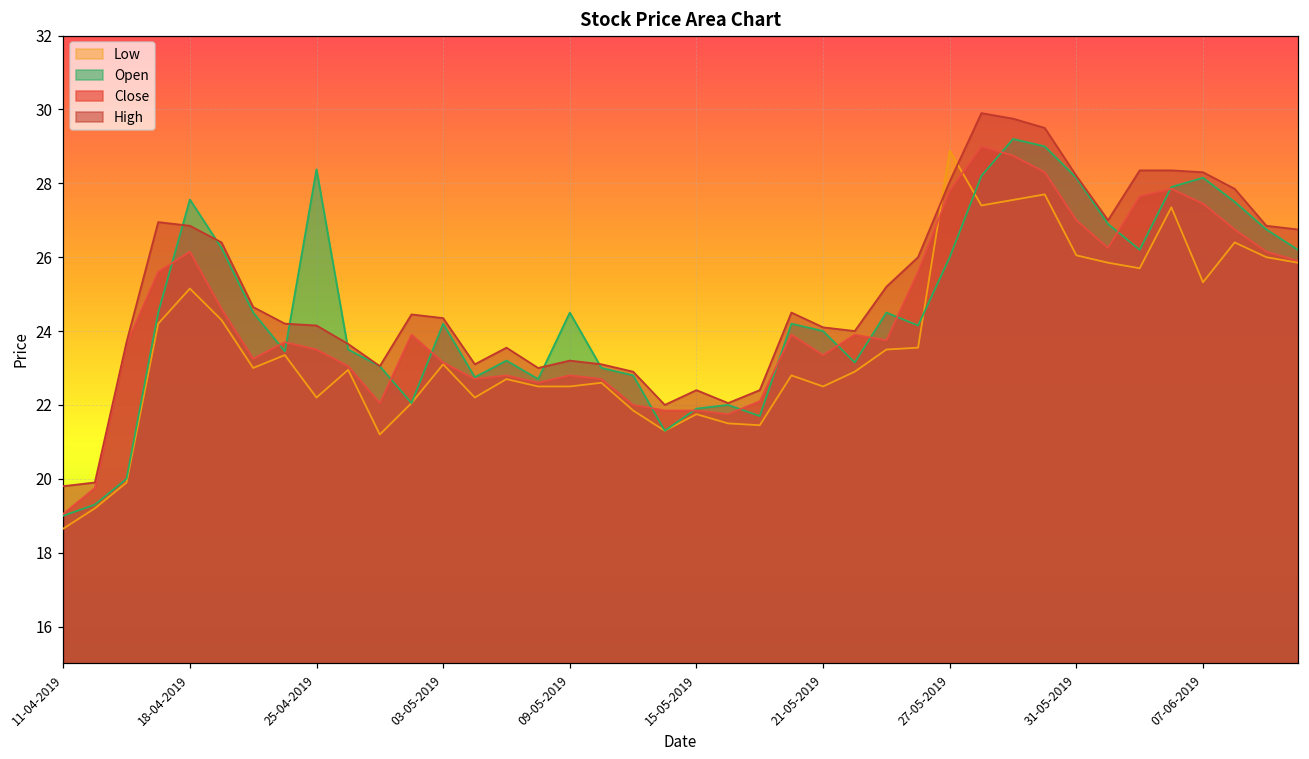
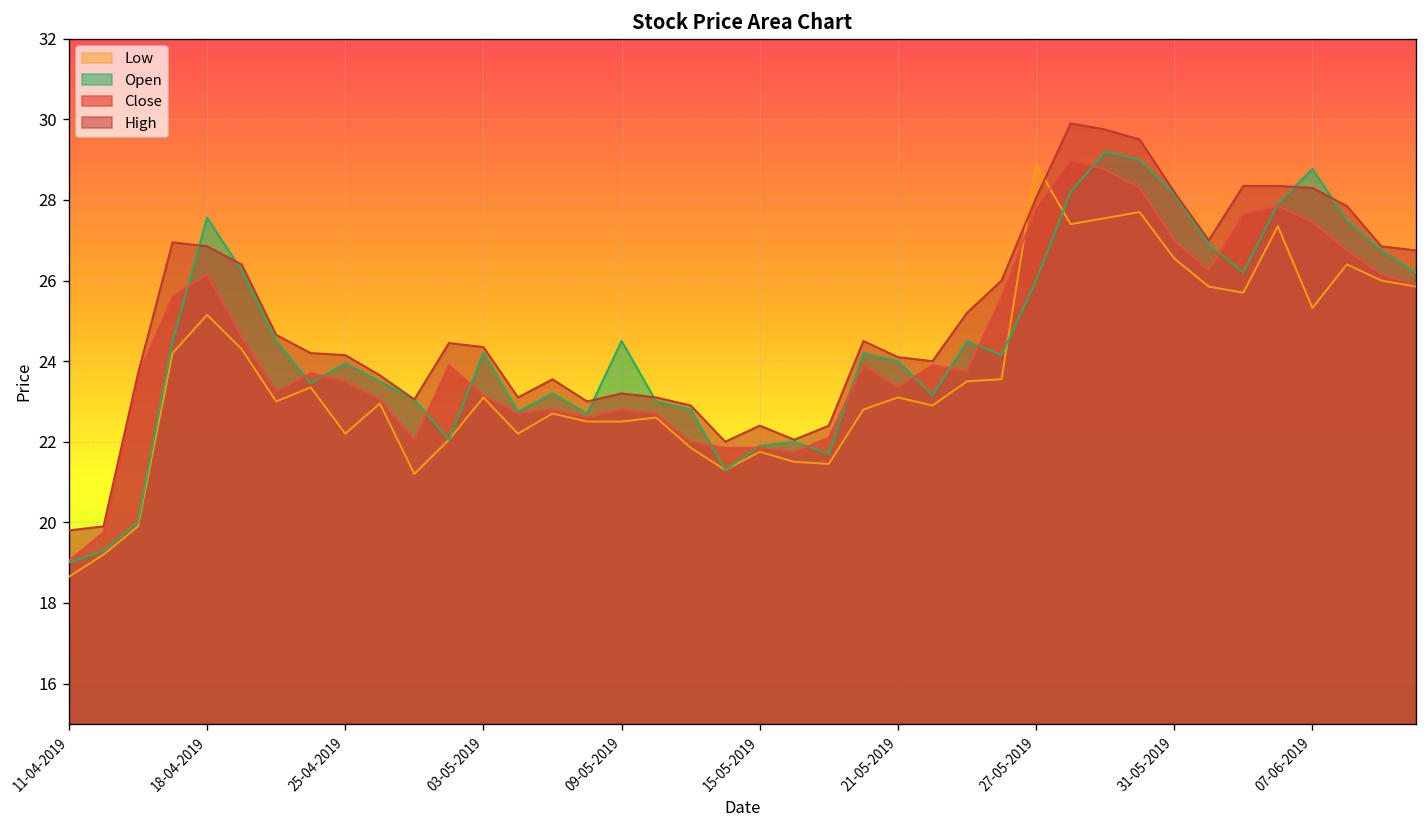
Open, 25-04-2019: 28.4 -> 24.0
Low, 21-05-2019: 22.5 -> 23.1
Low, 31-05-2019: 26.1 -> 26.6
Open, 07-06-2019: 28.2 -> 28.8
